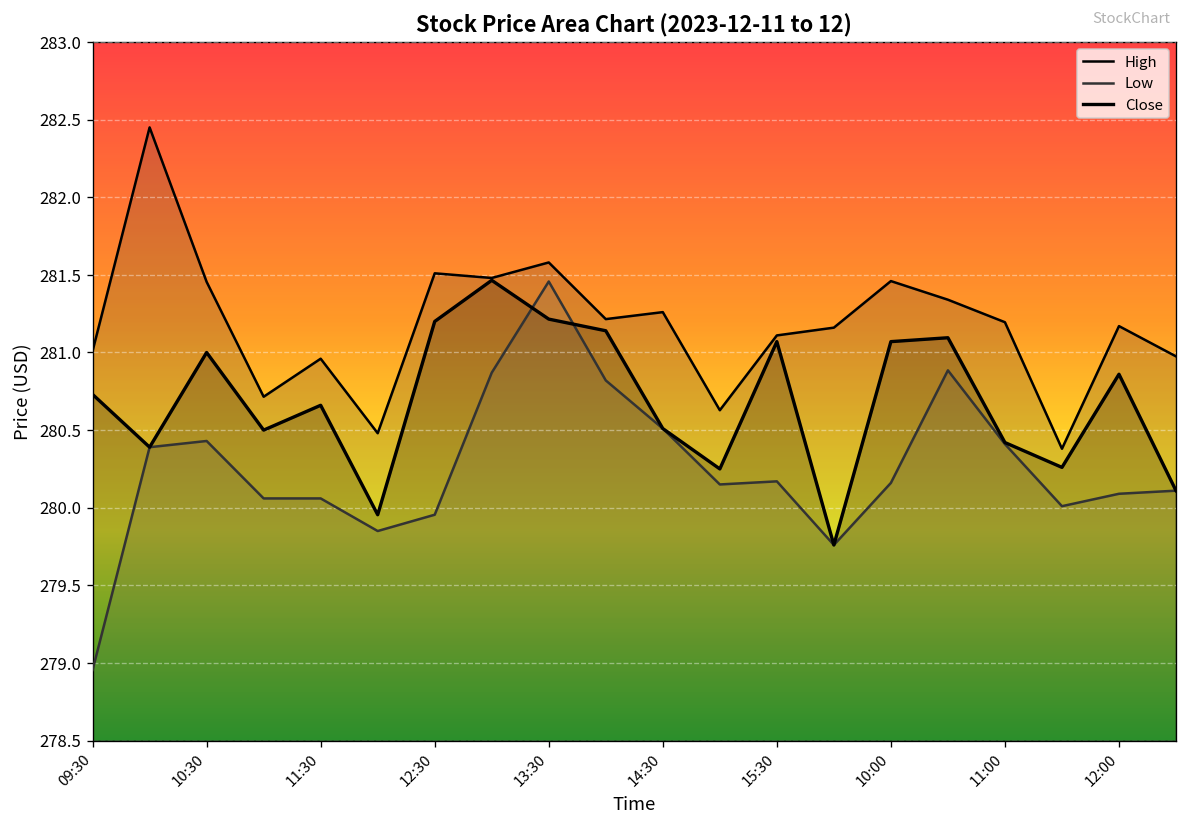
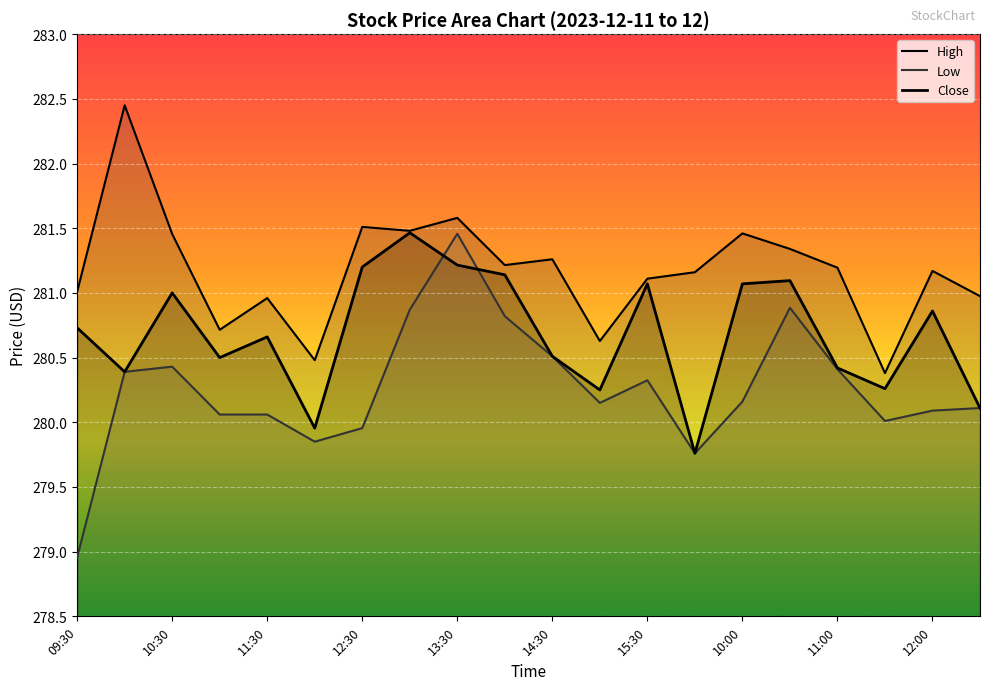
Low, 15:30: 280.17 -> 280.32
